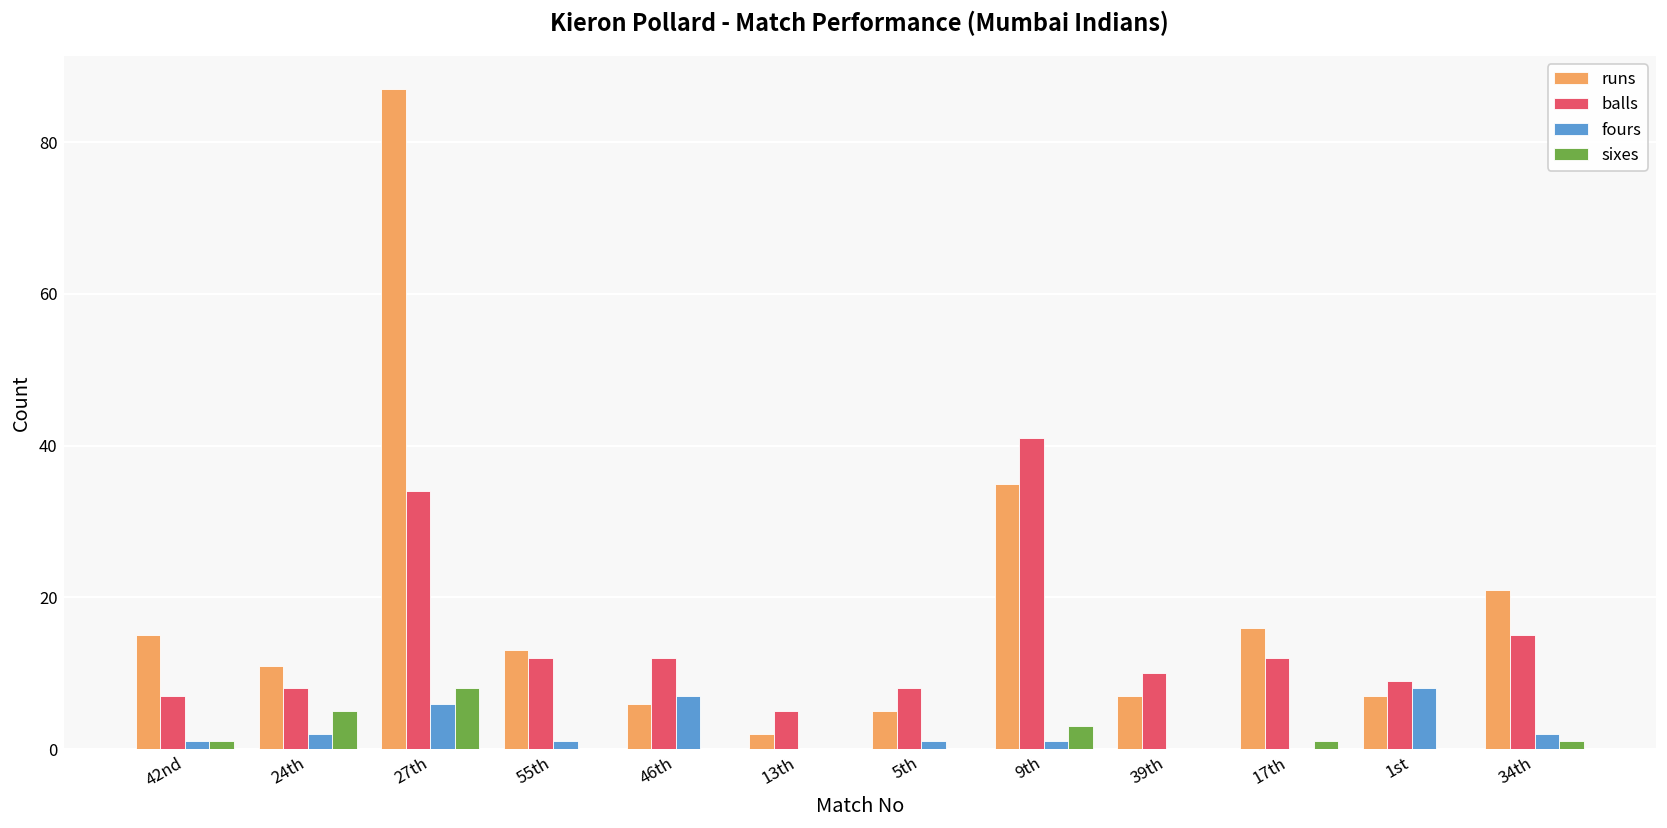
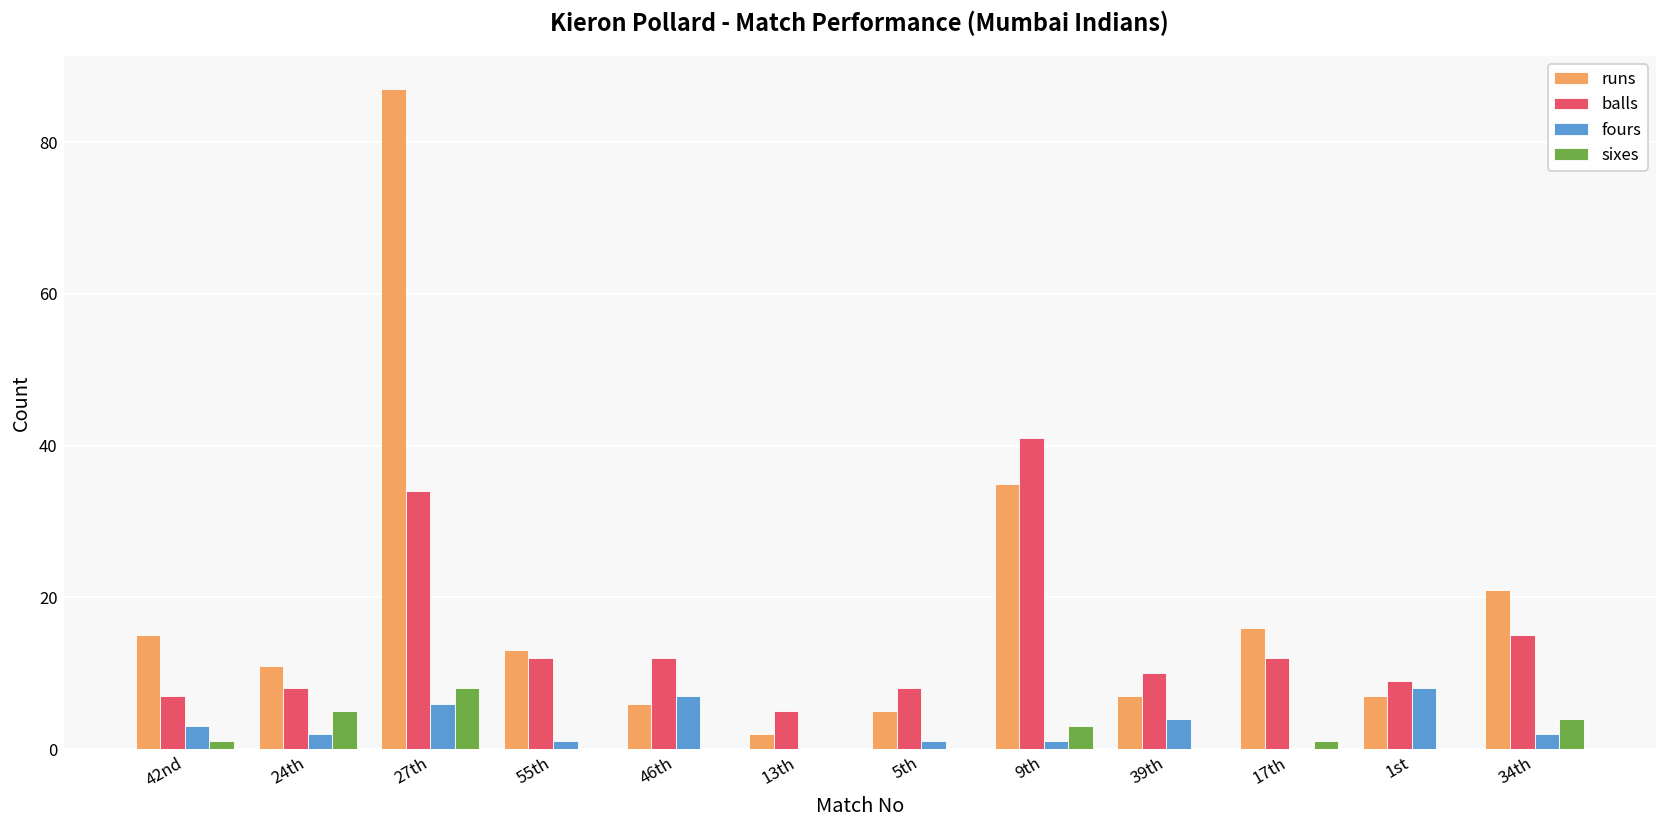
fours, 42nd: 1 -> 3
fours, 39th: 0 -> 4
sixes, 34th: 1 -> 4
